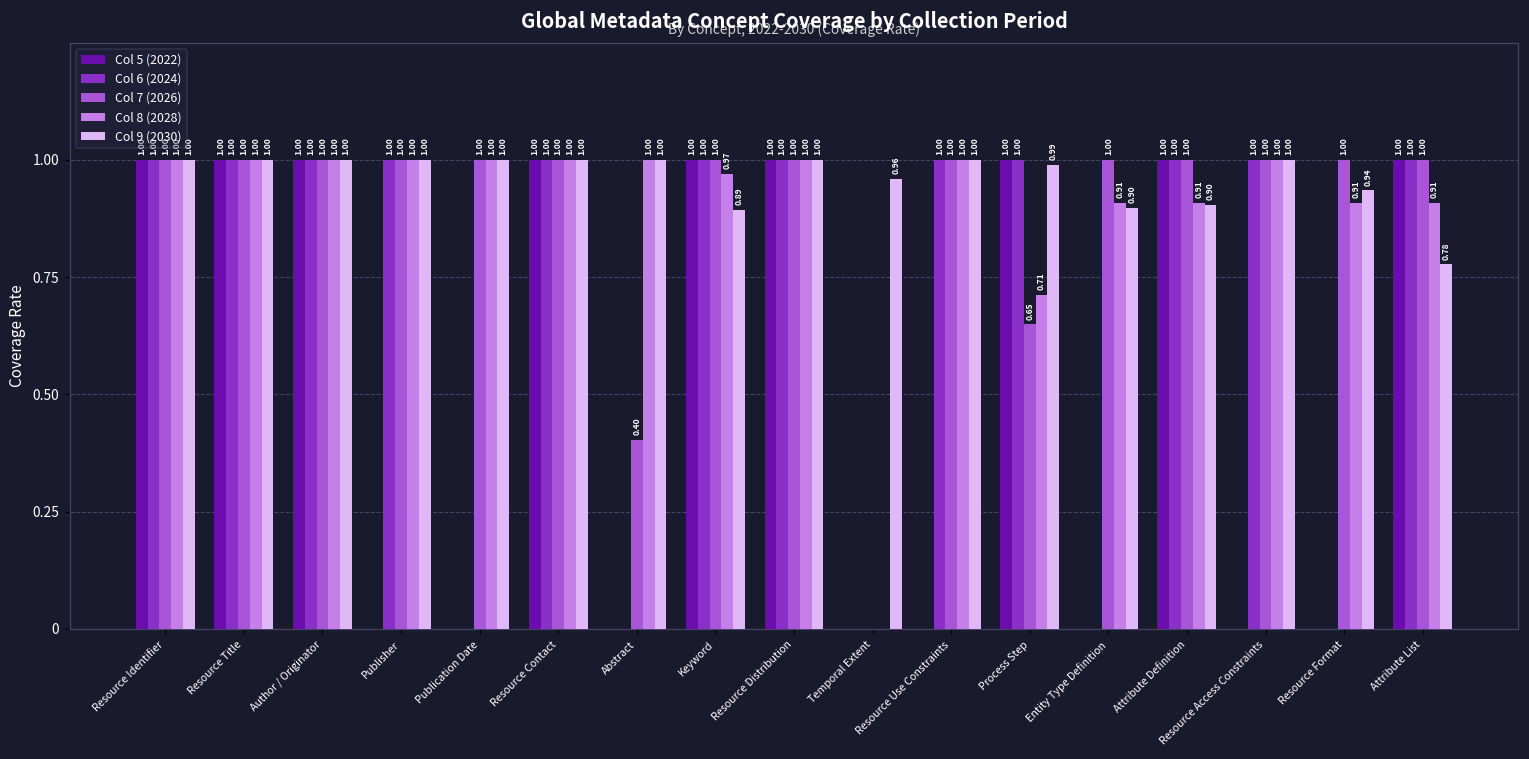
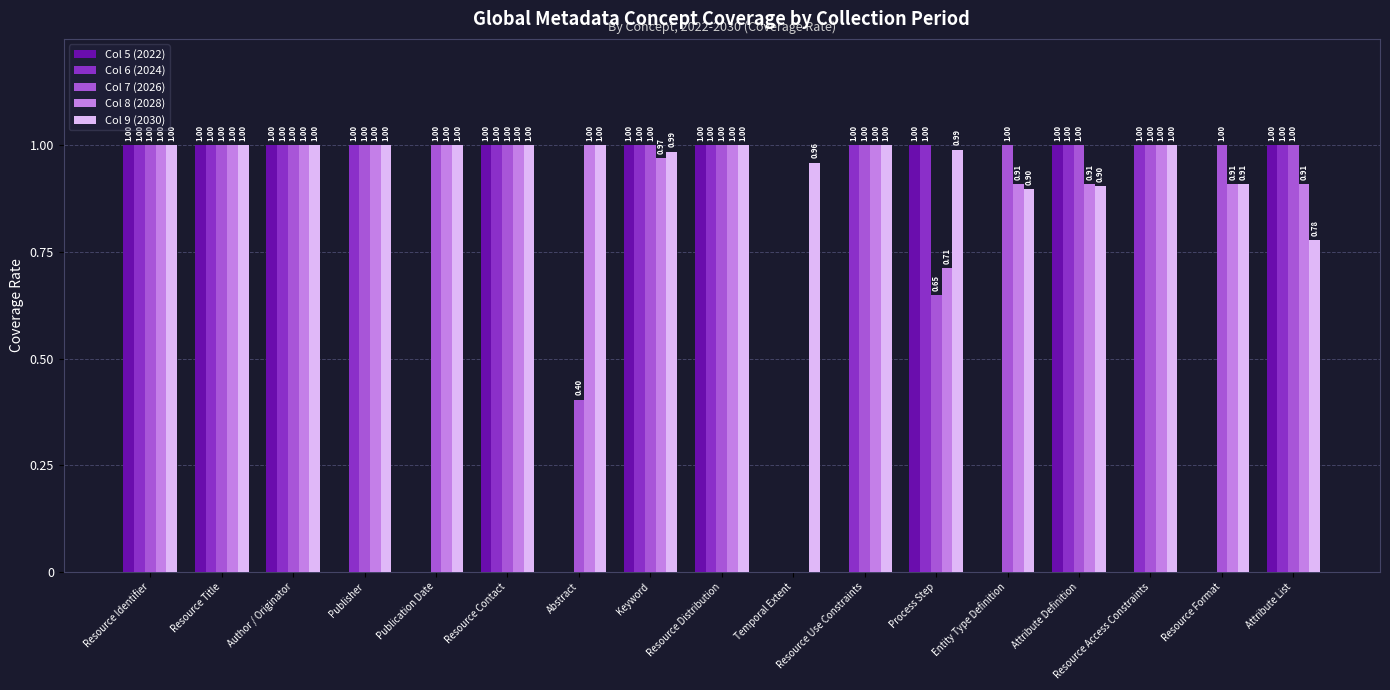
Col 9 (2030), Keyword: 0.89 -> 0.99
Col 9 (2030), Resource Format: 0.94 -> 0.91
